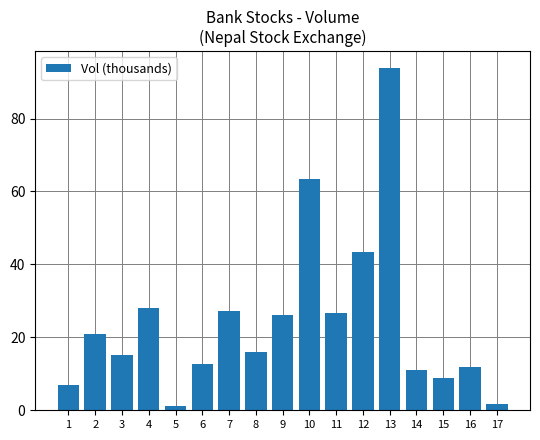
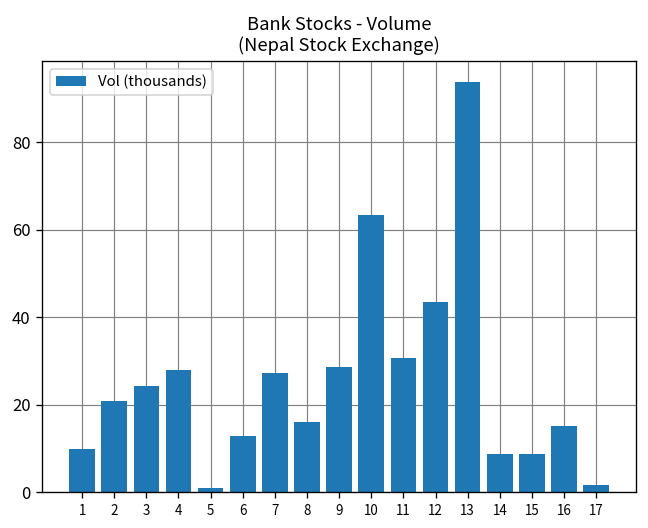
1: 7 -> 10
3: 15 -> 24
9: 26 -> 29
11: 27 -> 31
14: 11 -> 9
16: 12 -> 15
